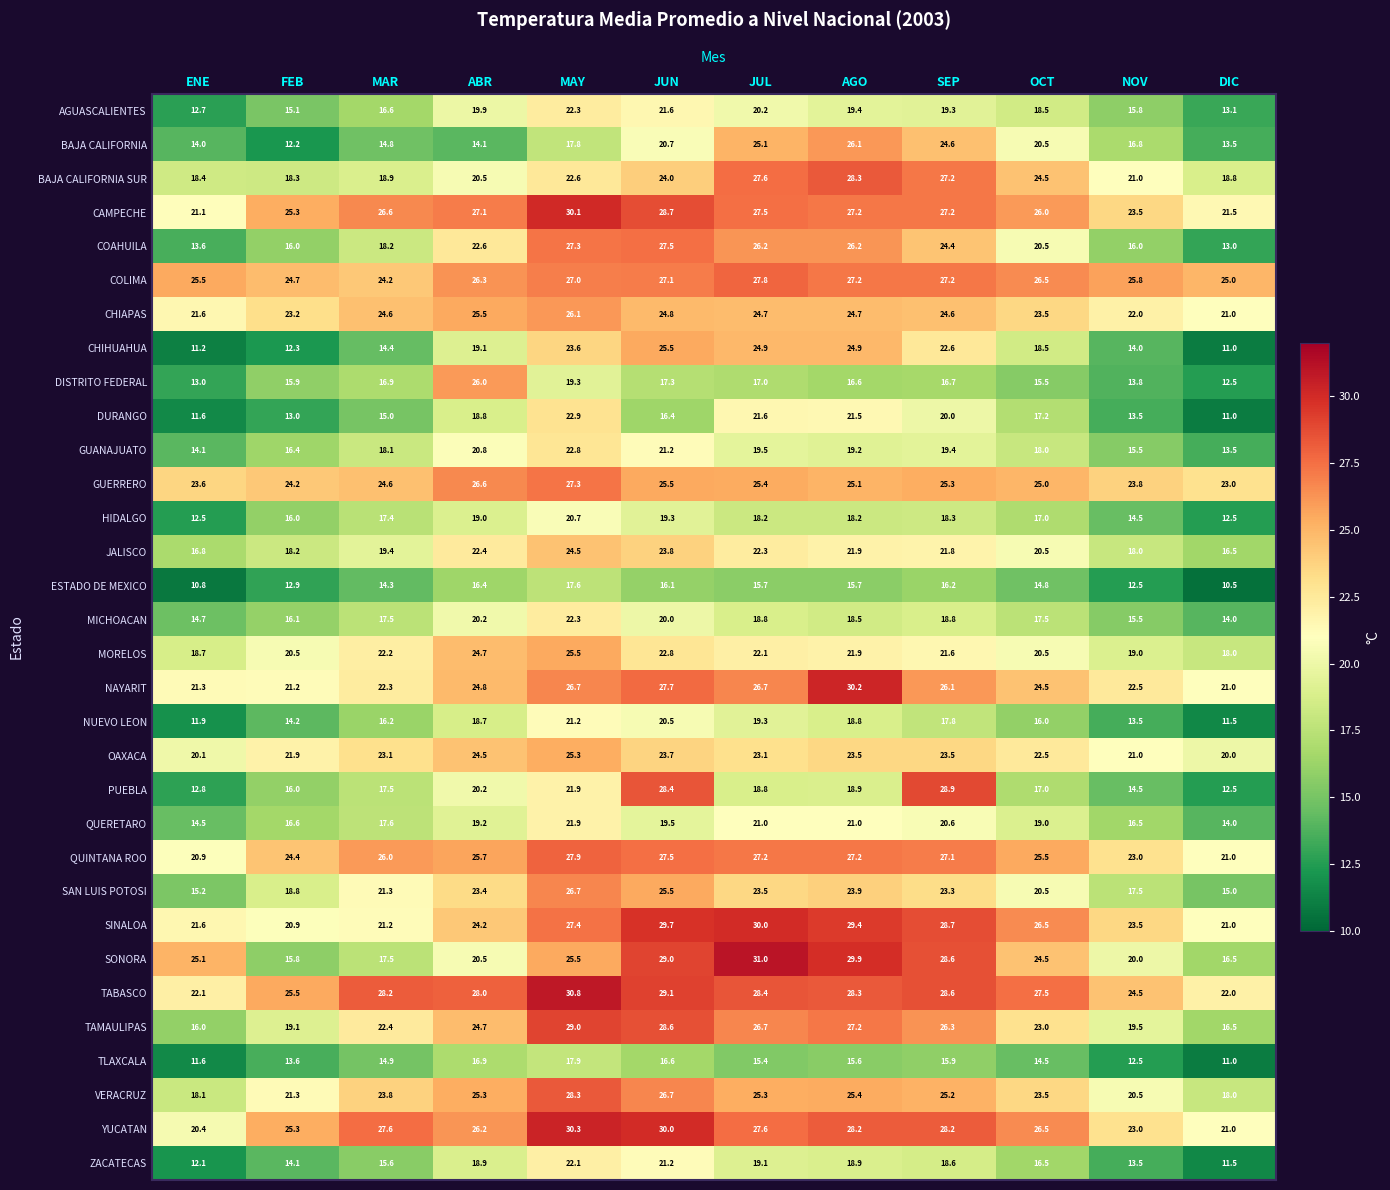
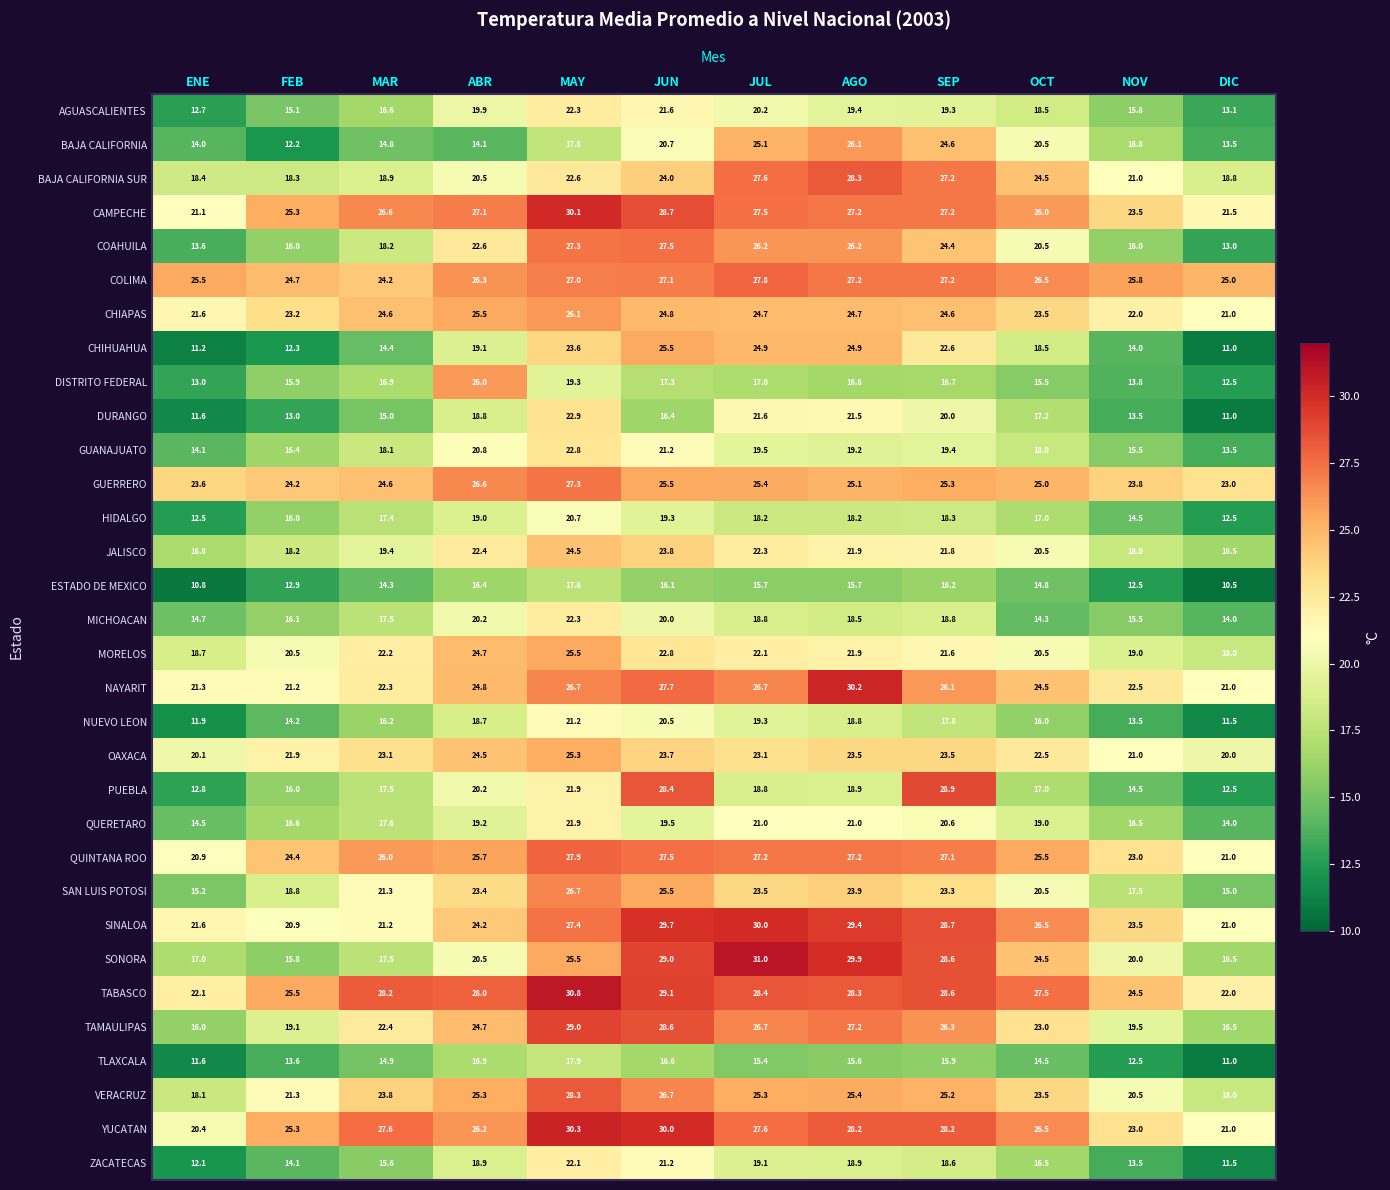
MICHOACAN, OCT: 17.5 -> 14.3
SONORA, ENE: 25.1 -> 17.0
